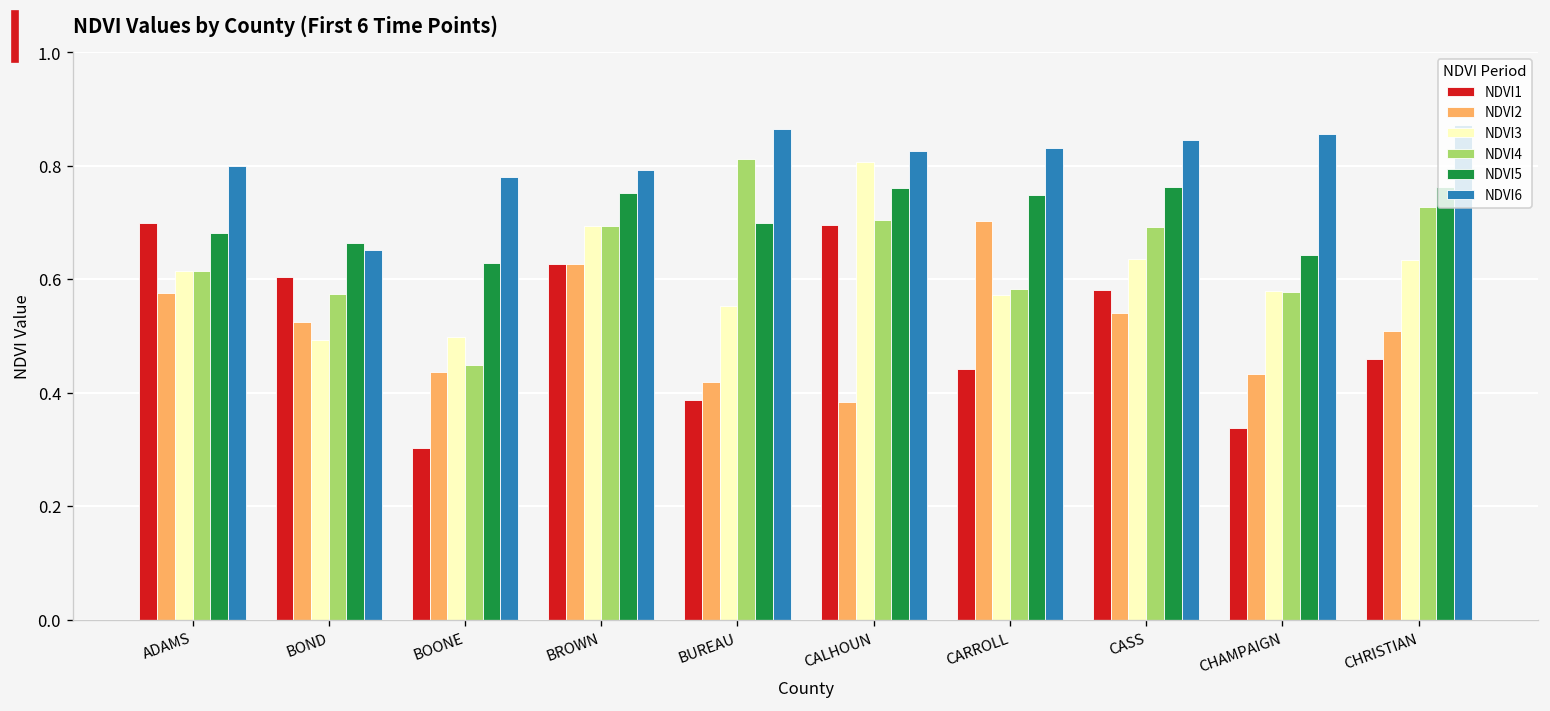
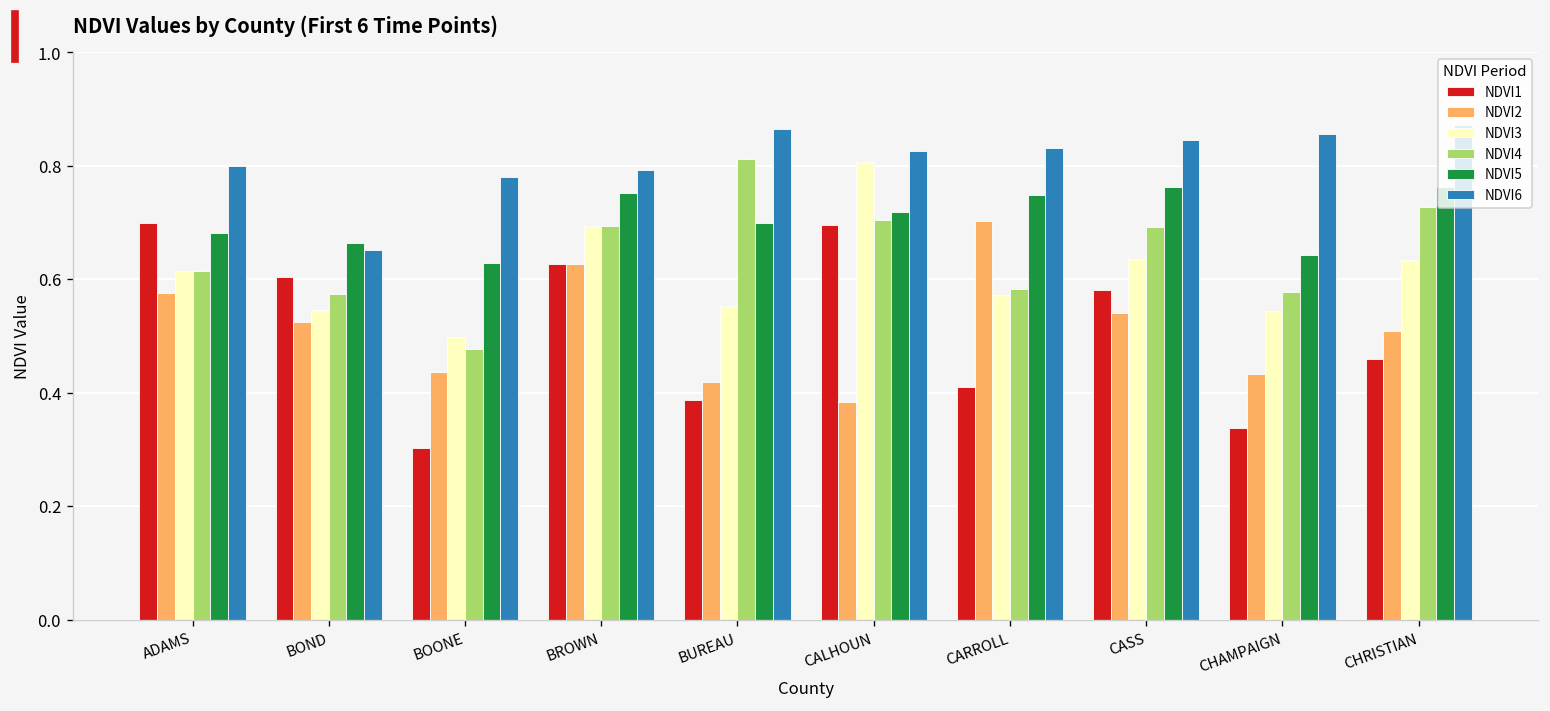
NDVI3, BOND: 0.49 -> 0.55
NDVI4, BOONE: 0.45 -> 0.48
NDVI5, CALHOUN: 0.76 -> 0.72
NDVI1, CARROLL: 0.44 -> 0.41
NDVI3, CHAMPAIGN: 0.58 -> 0.54
